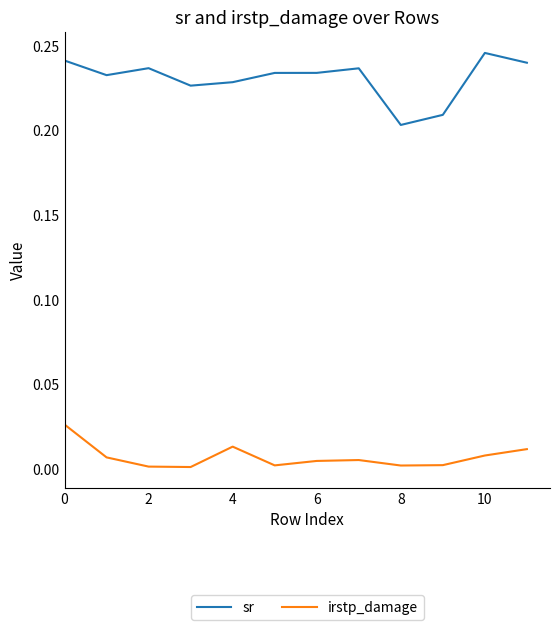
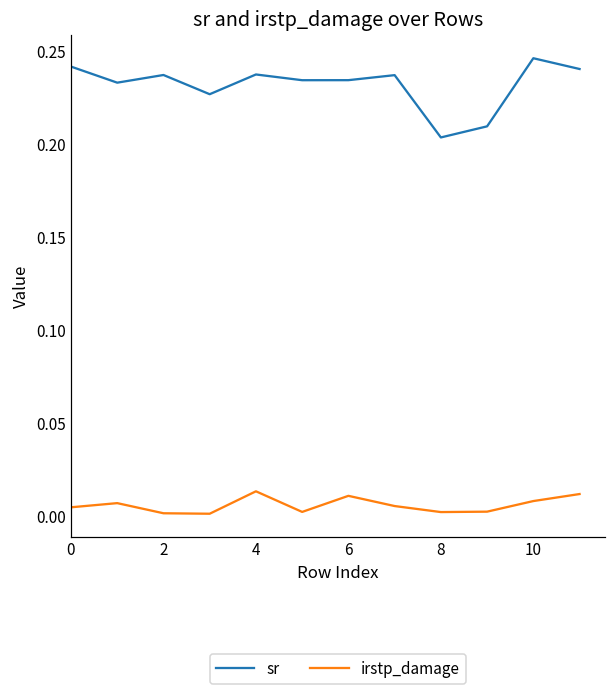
irstp_damage, 0: 0.026 -> 0.005
sr, 4: 0.229 -> 0.237
irstp_damage, 6: 0.005 -> 0.011
